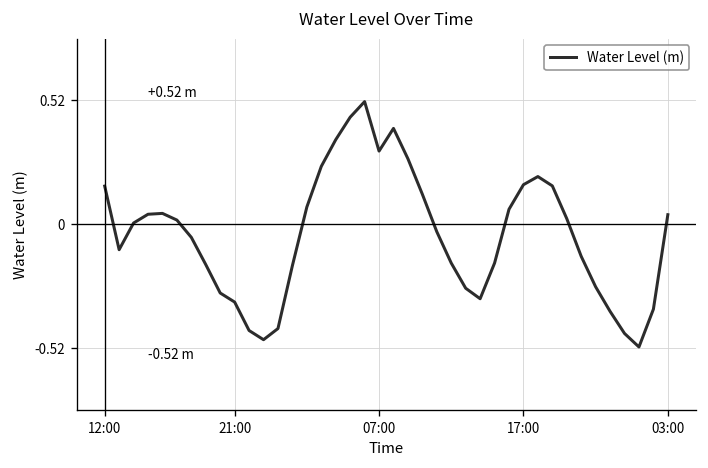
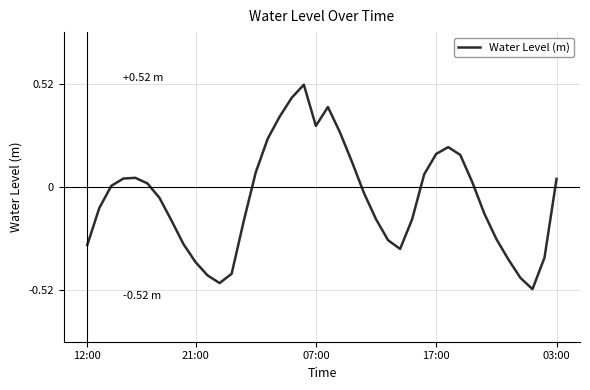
12:00: 0.16 -> -0.29
21:00: -0.33 -> -0.38
